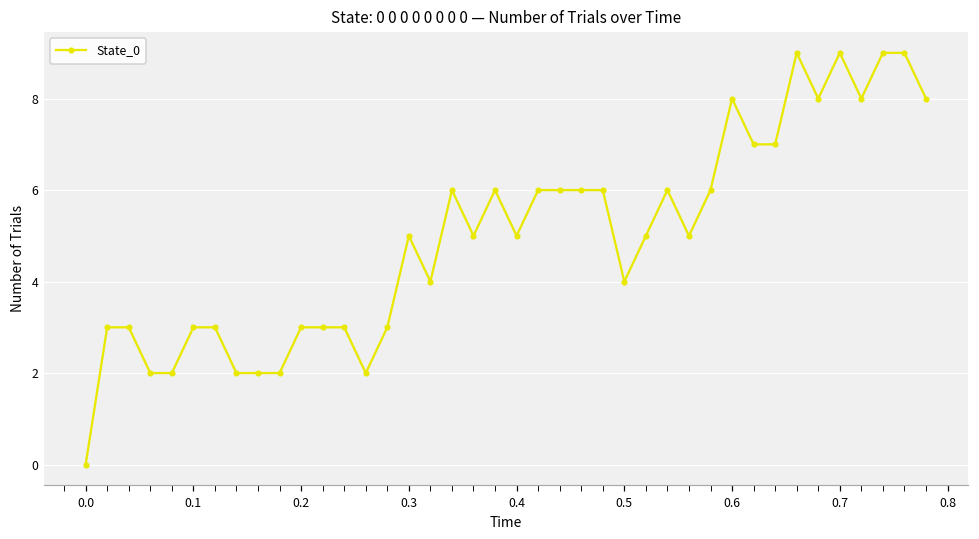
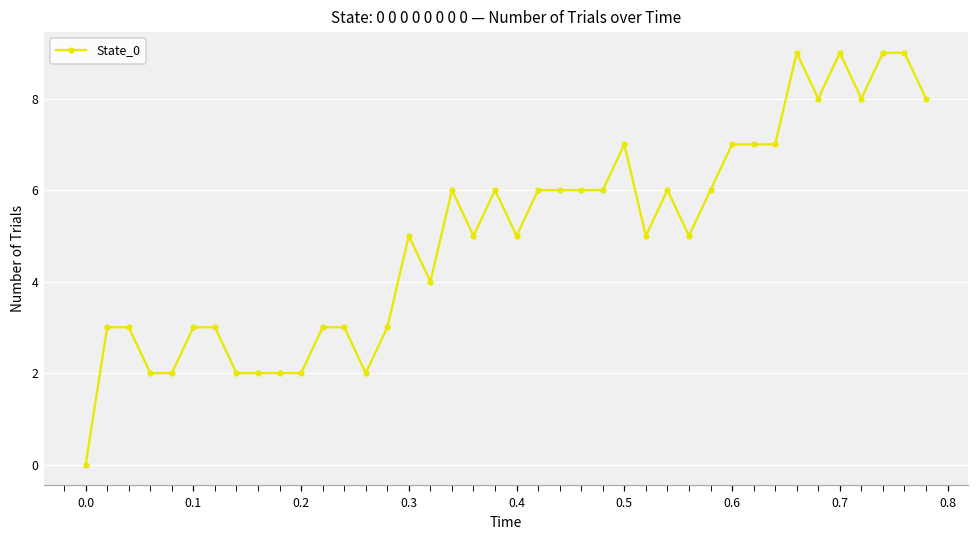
0.2: 3 -> 2
0.5: 4 -> 7
0.6: 8 -> 7
